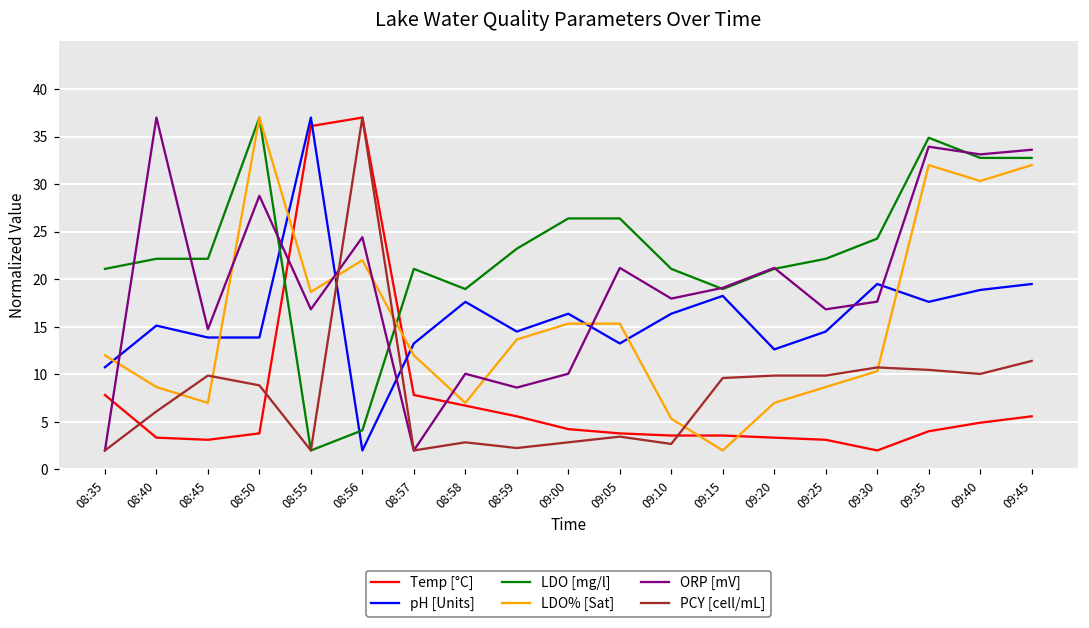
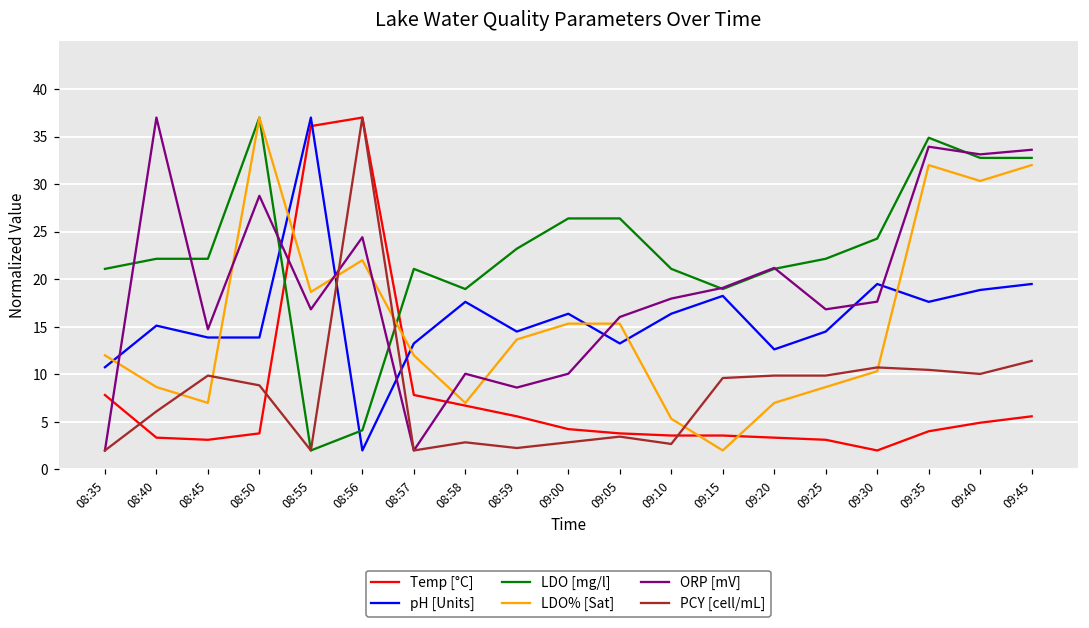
ORP [mV], 09:05: 21 -> 16
